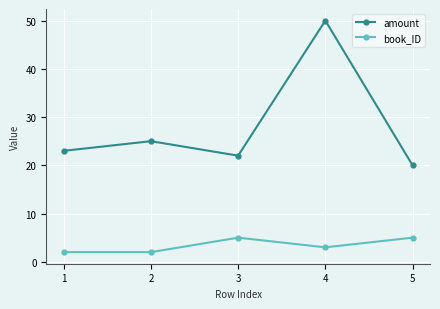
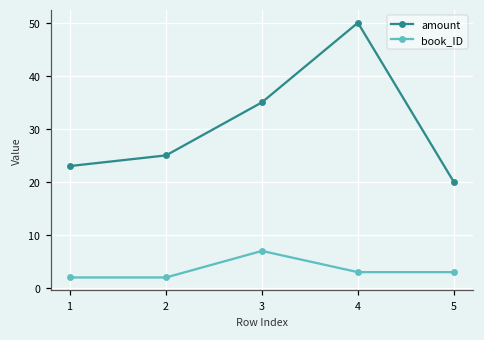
amount, 3: 22 -> 35
book_ID, 3: 5 -> 7
book_ID, 5: 5 -> 3
